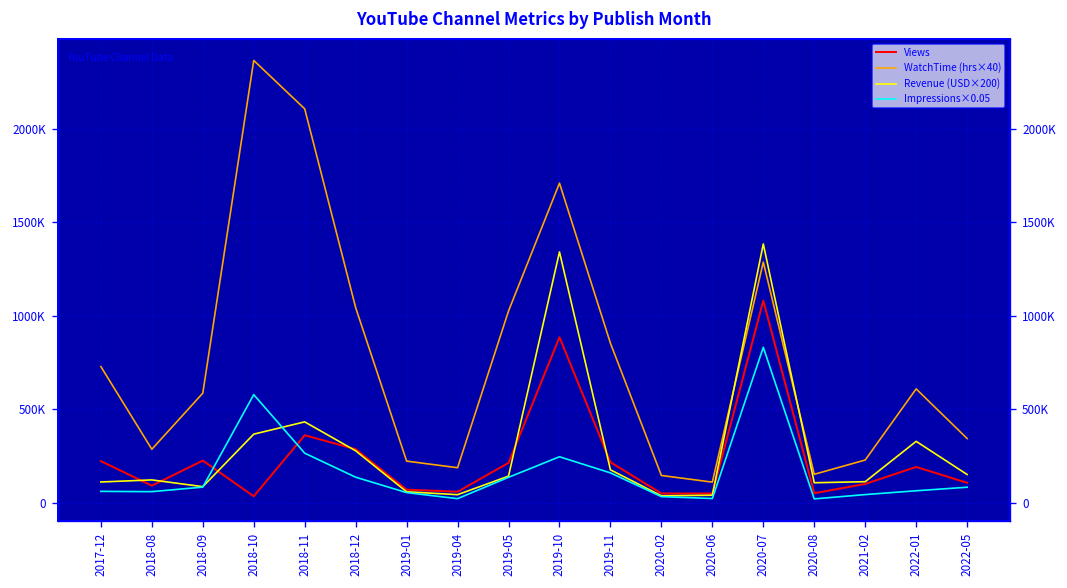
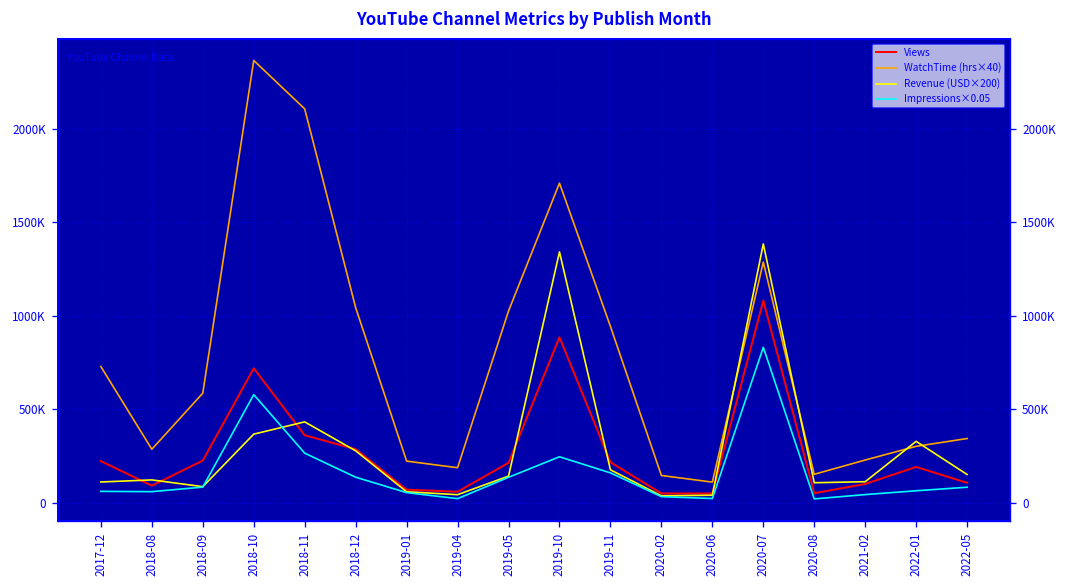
Views, 2018-10: 30000 -> 720000
WatchTime (hrs×40), 2019-11: 850000 -> 940000
WatchTime (hrs×40), 2022-01: 610000 -> 300000
